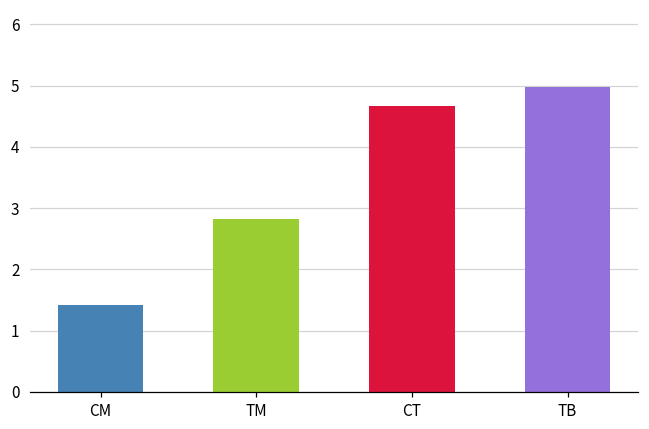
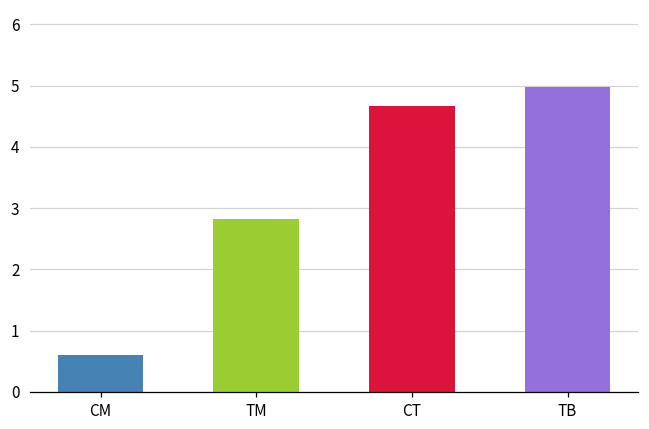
CM: 1.4 -> 0.6
